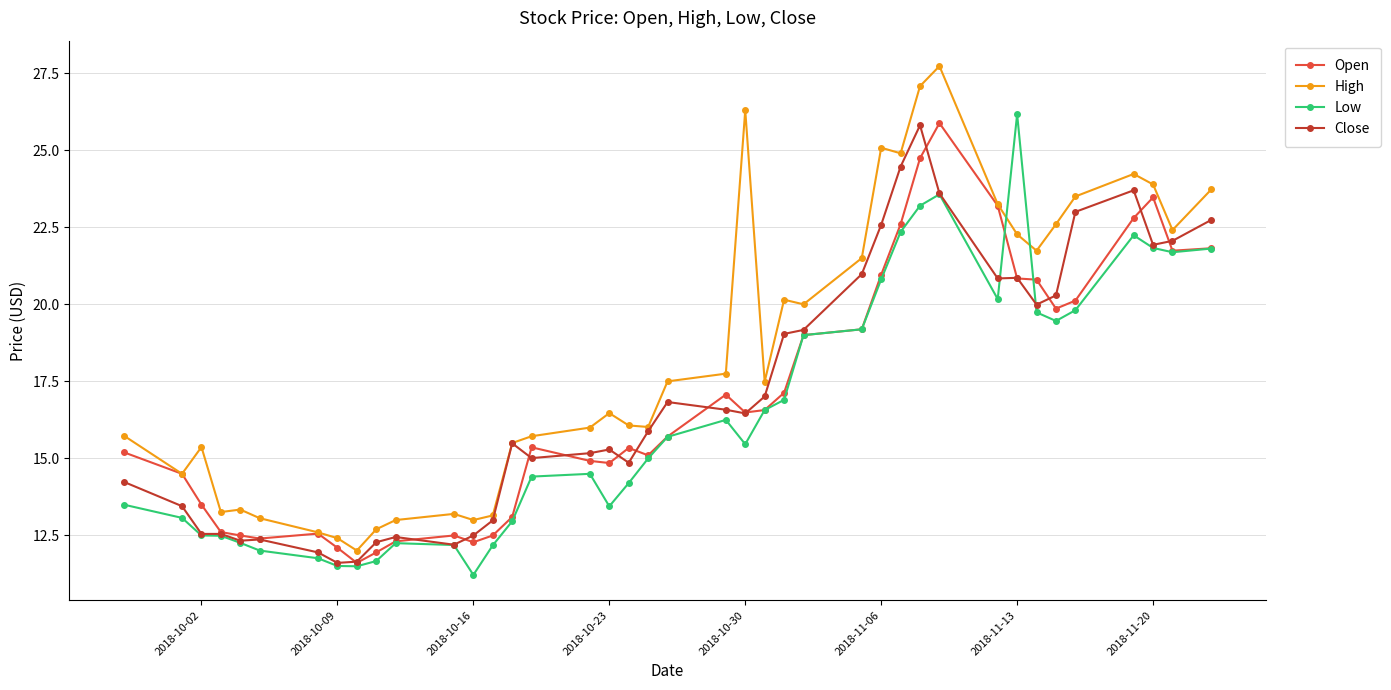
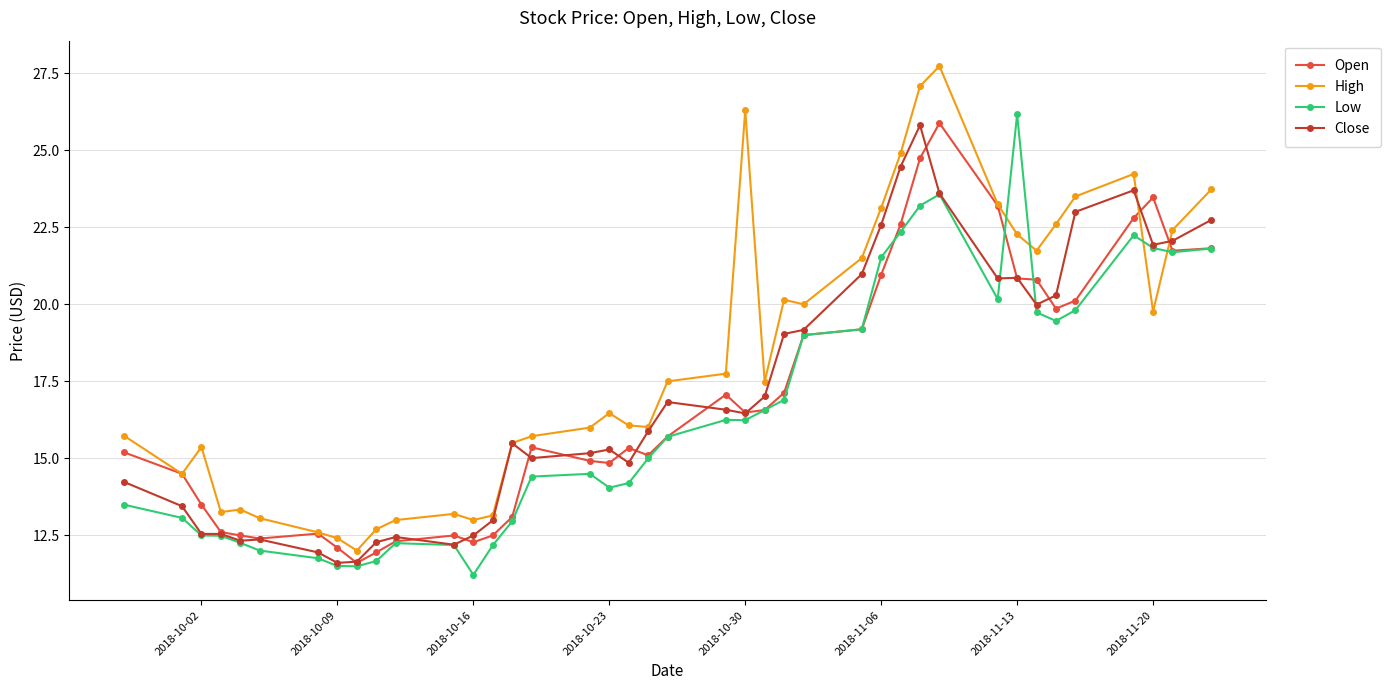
Low, 2018-10-23: 13.4 -> 14.1
Low, 2018-10-30: 15.5 -> 16.2
High, 2018-11-06: 25.1 -> 23.1
Low, 2018-11-06: 20.8 -> 21.5
High, 2018-11-20: 23.9 -> 19.8
